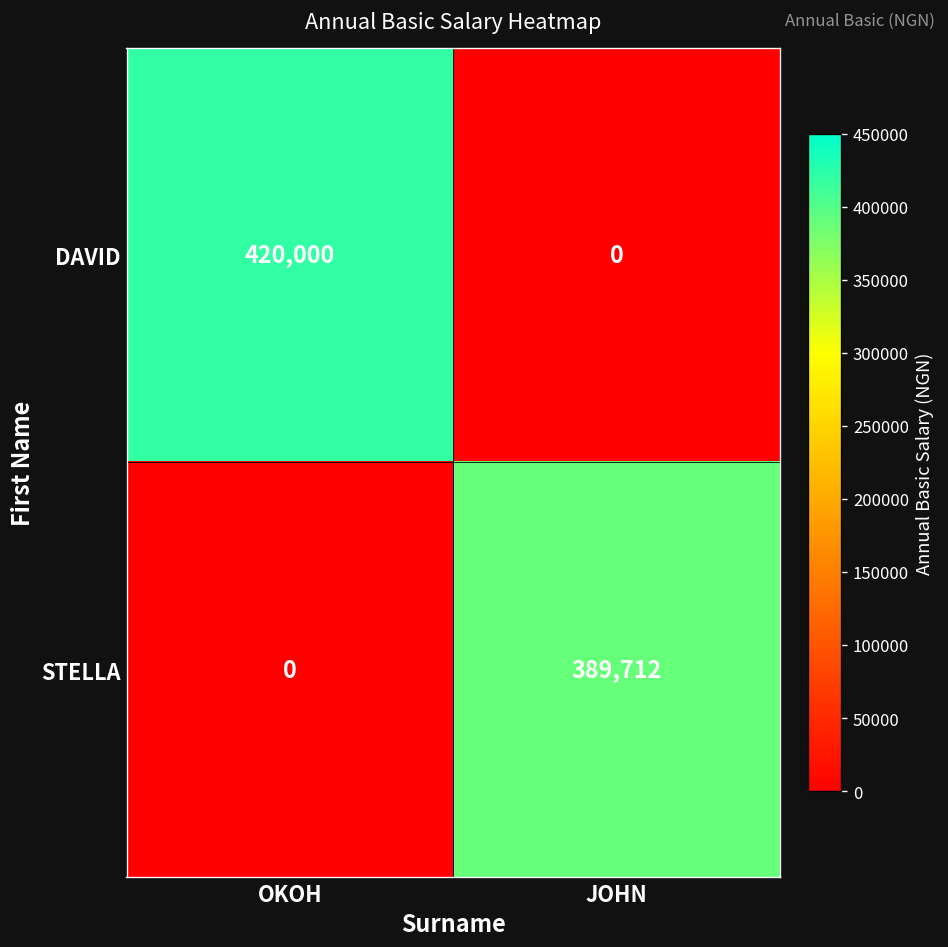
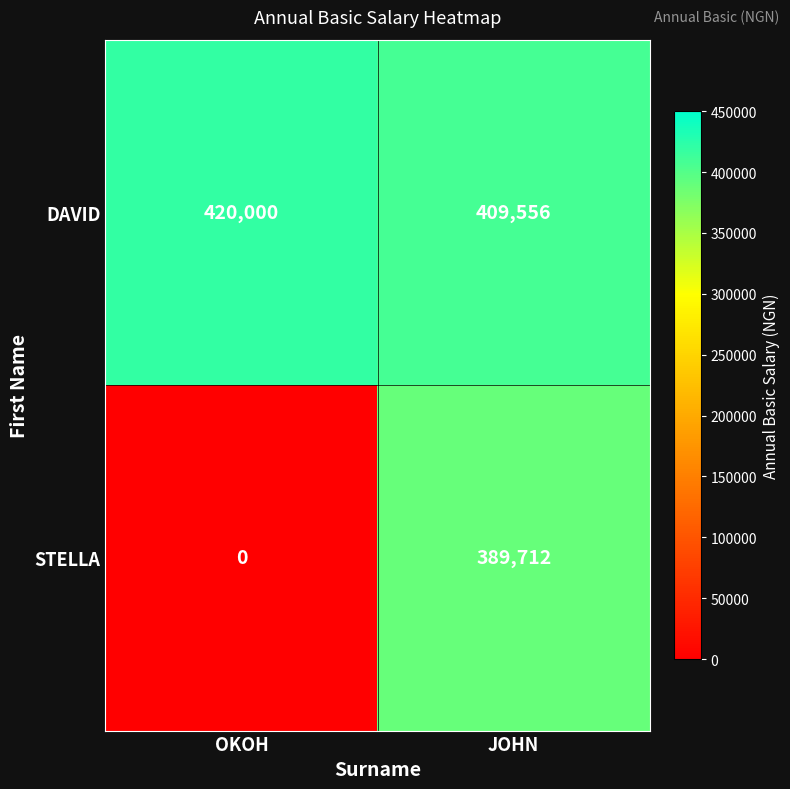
DAVID, JOHN: 0 -> 409,556
